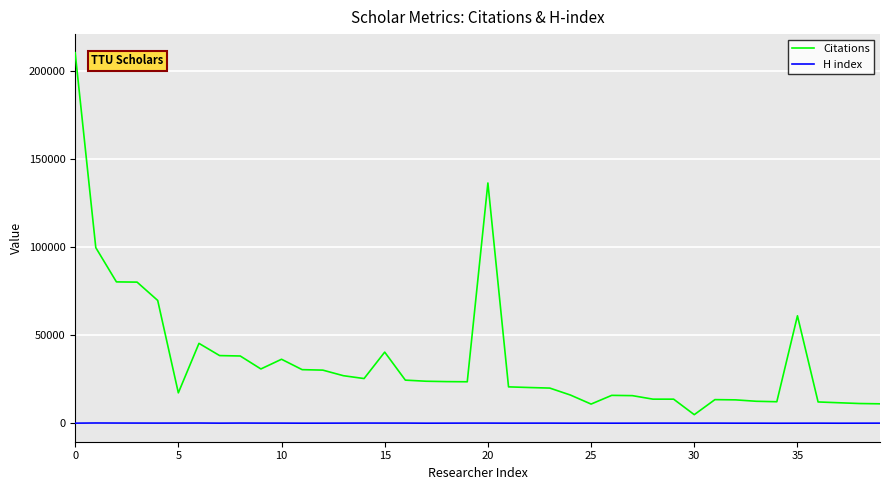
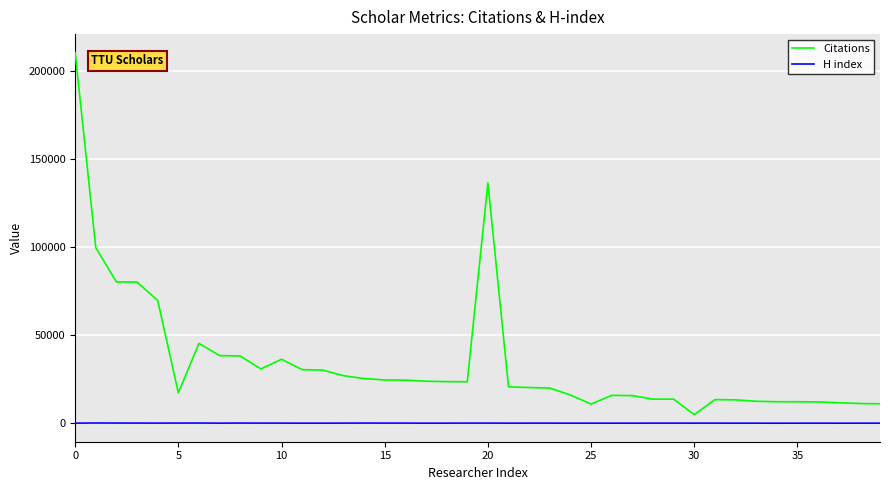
Citations, 15: 40000 -> 25000
Citations, 35: 61000 -> 12000
